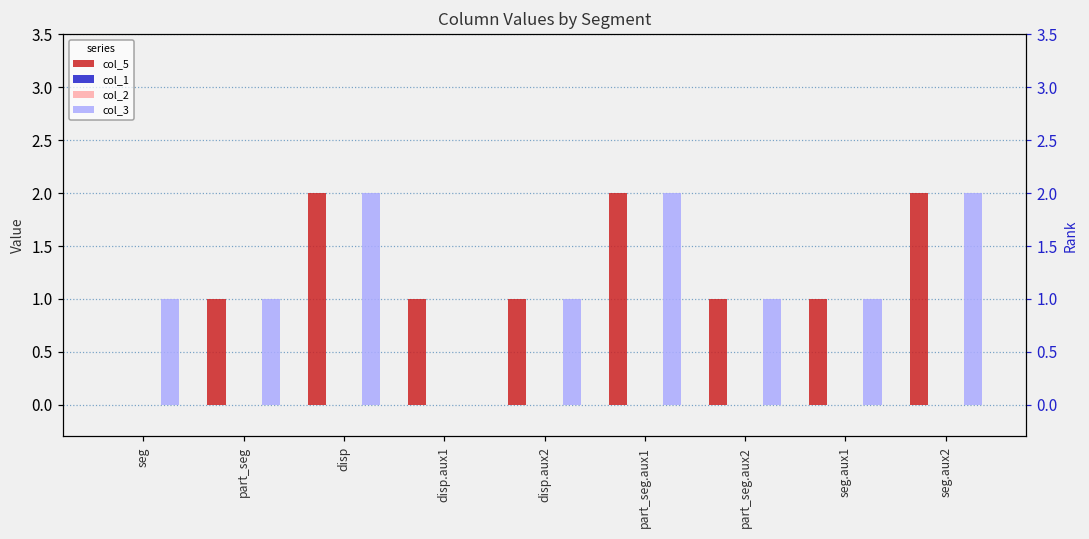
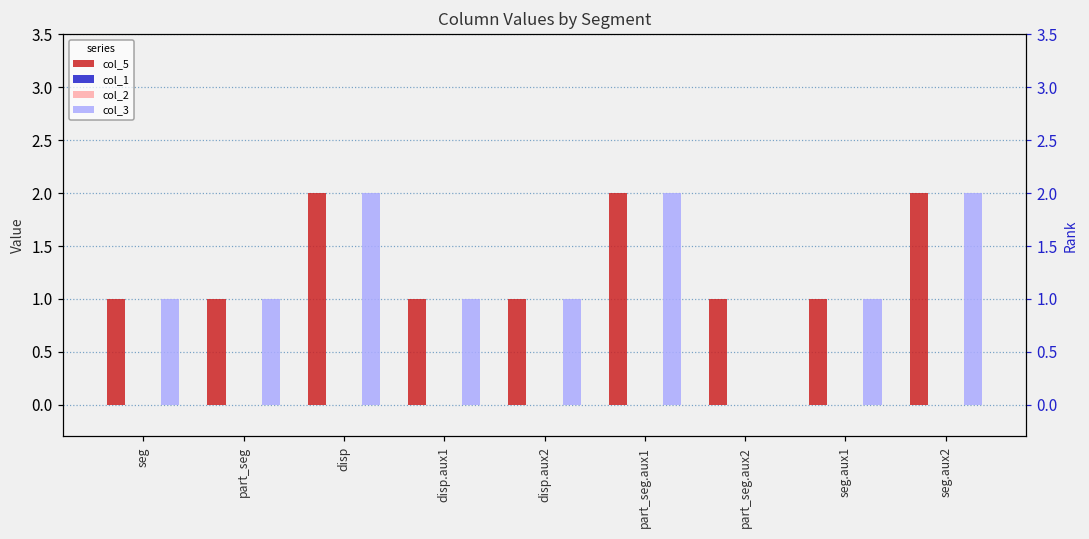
col_5, seg: 0 -> 1
col_3, disp.aux1: 0 -> 1
col_3, part_seg.aux2: 1 -> 0
